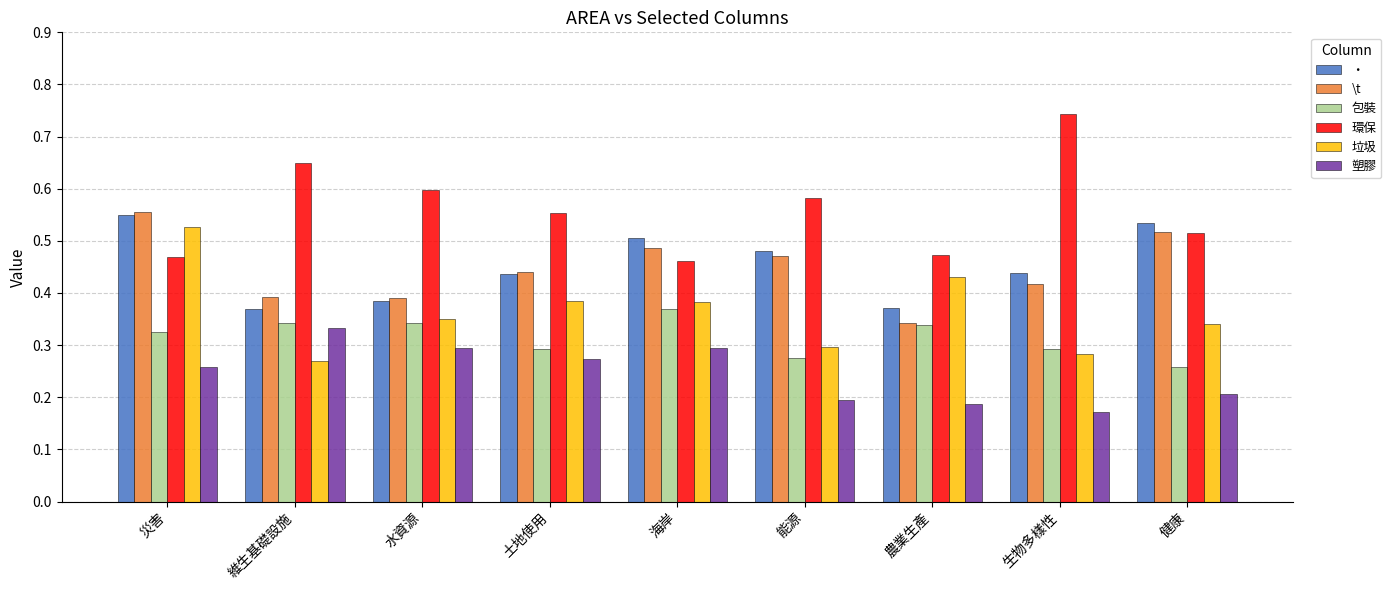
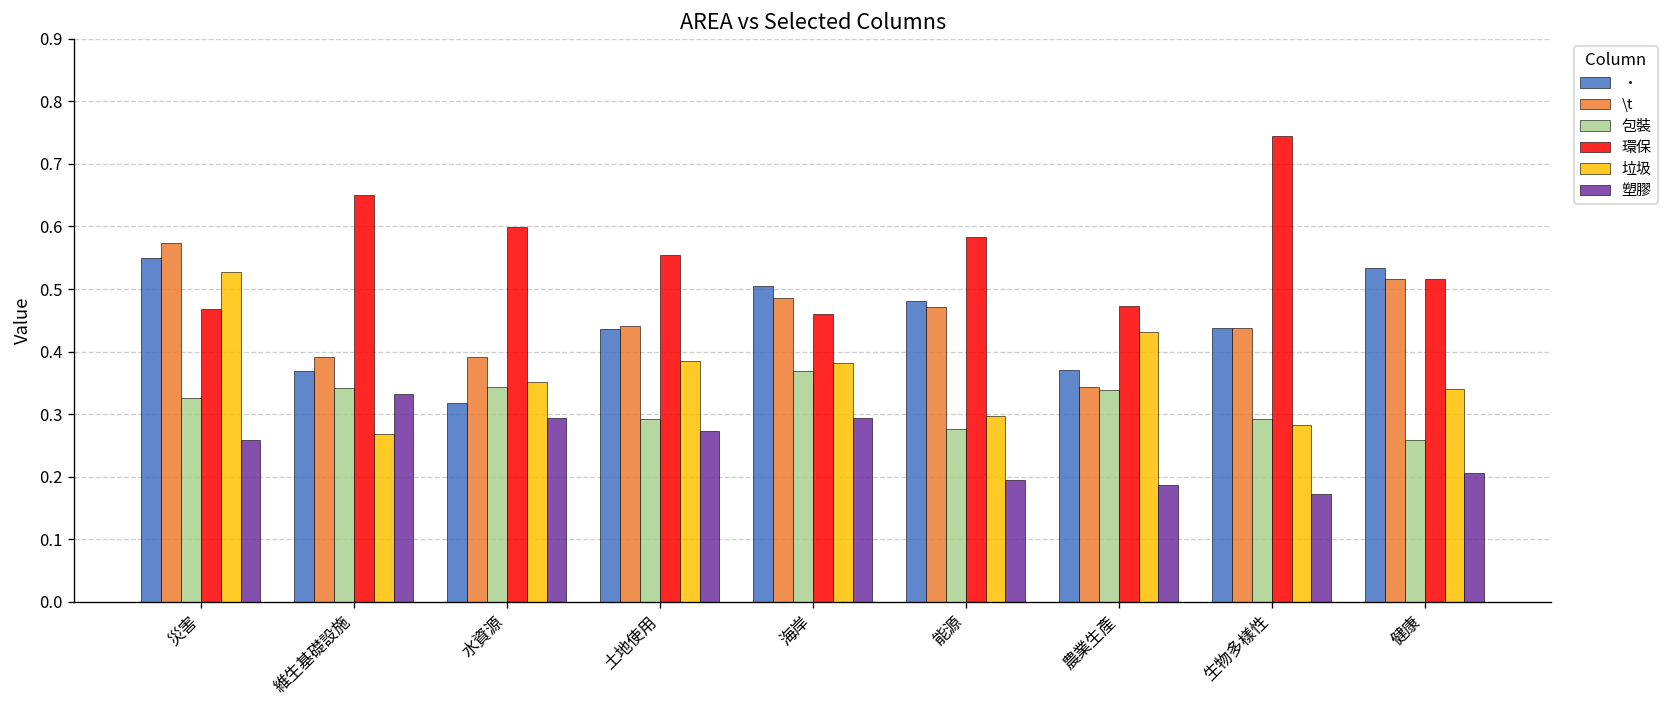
\t, 災害: 0.56 -> 0.57
・, 水資源: 0.38 -> 0.32
\t, 生物多樣性: 0.42 -> 0.44
